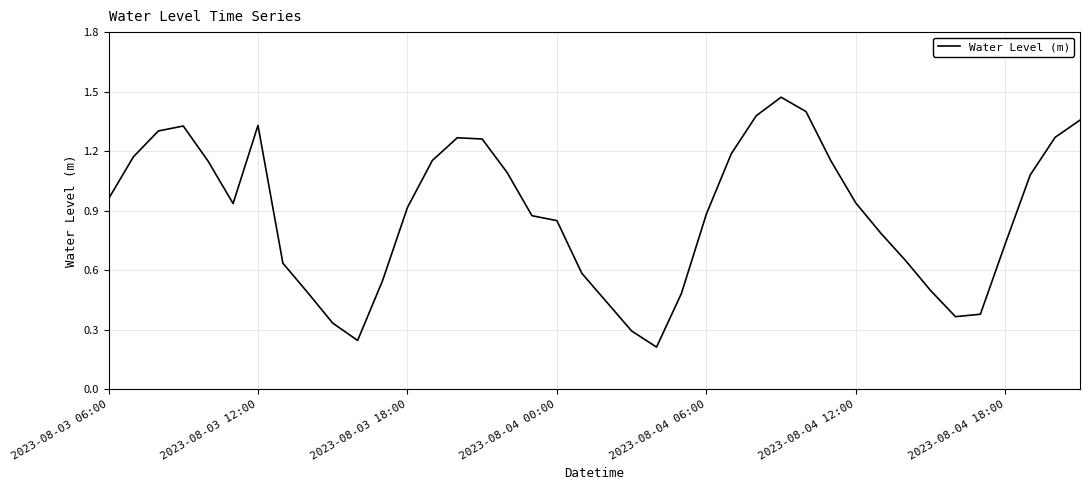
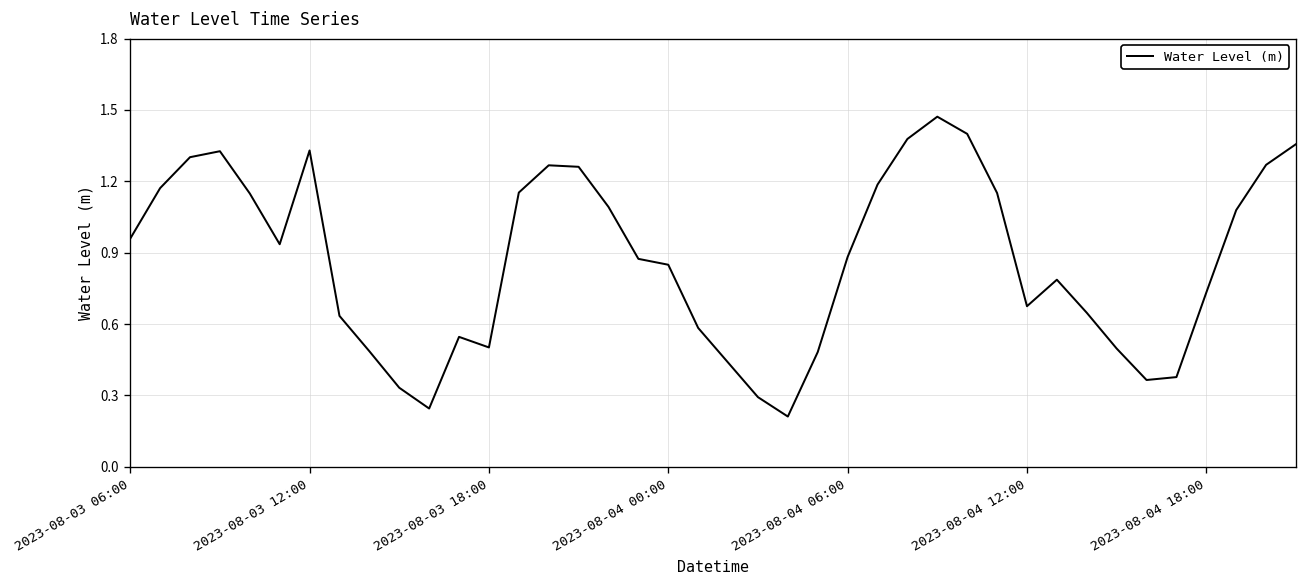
2023-08-03 18:00: 0.92 -> 0.50
2023-08-04 12:00: 0.94 -> 0.68
